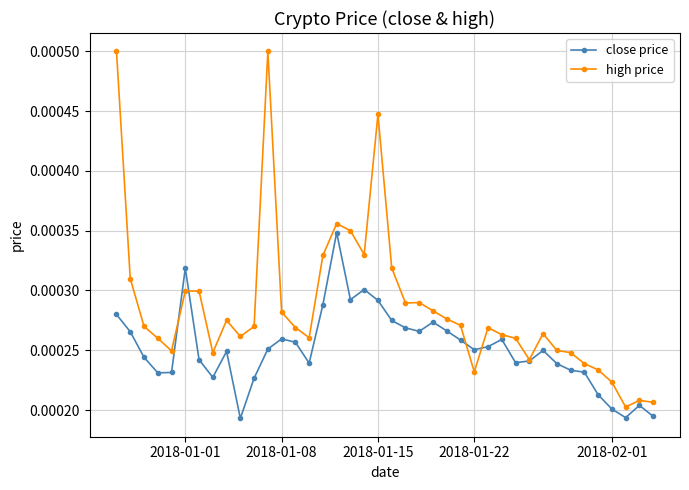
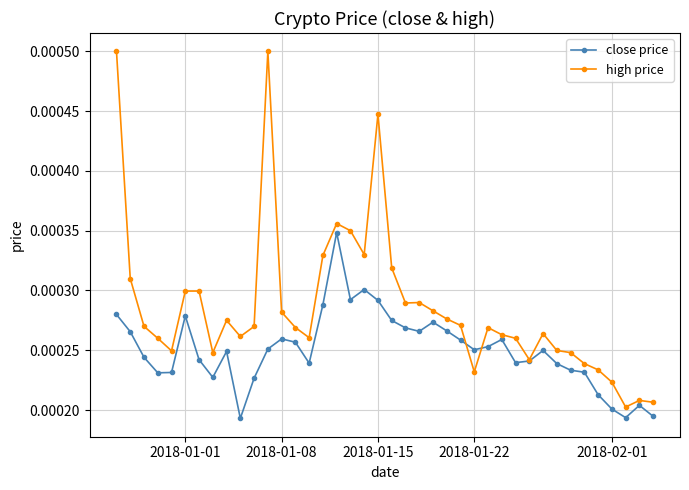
close price, 2018-01-01: 0.000319 -> 0.000279
